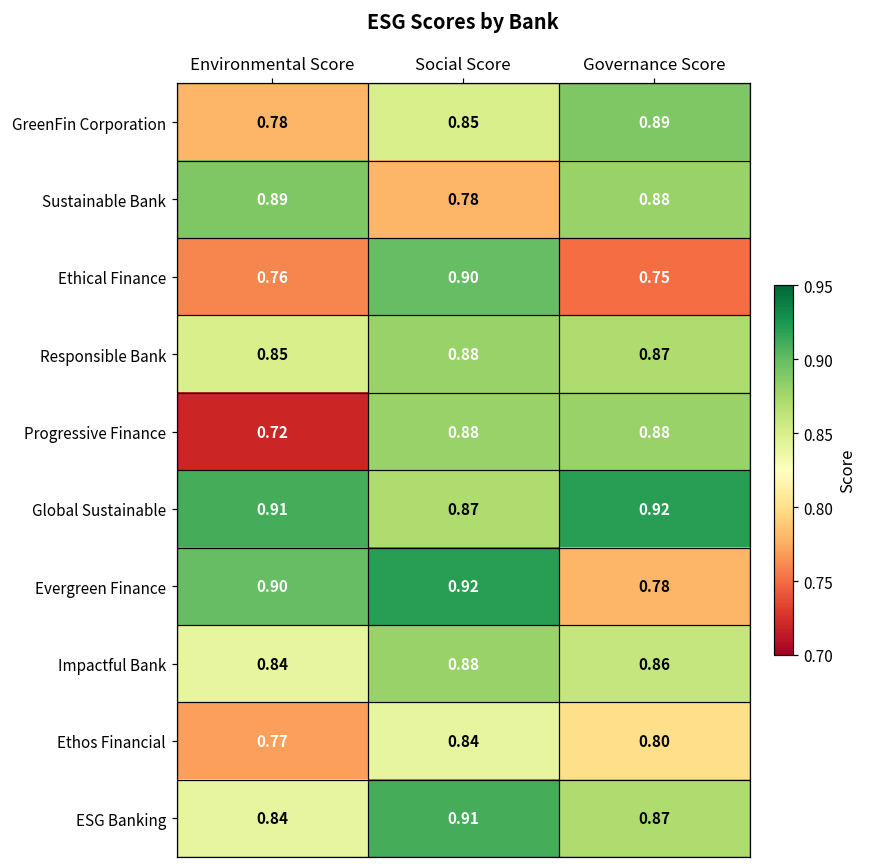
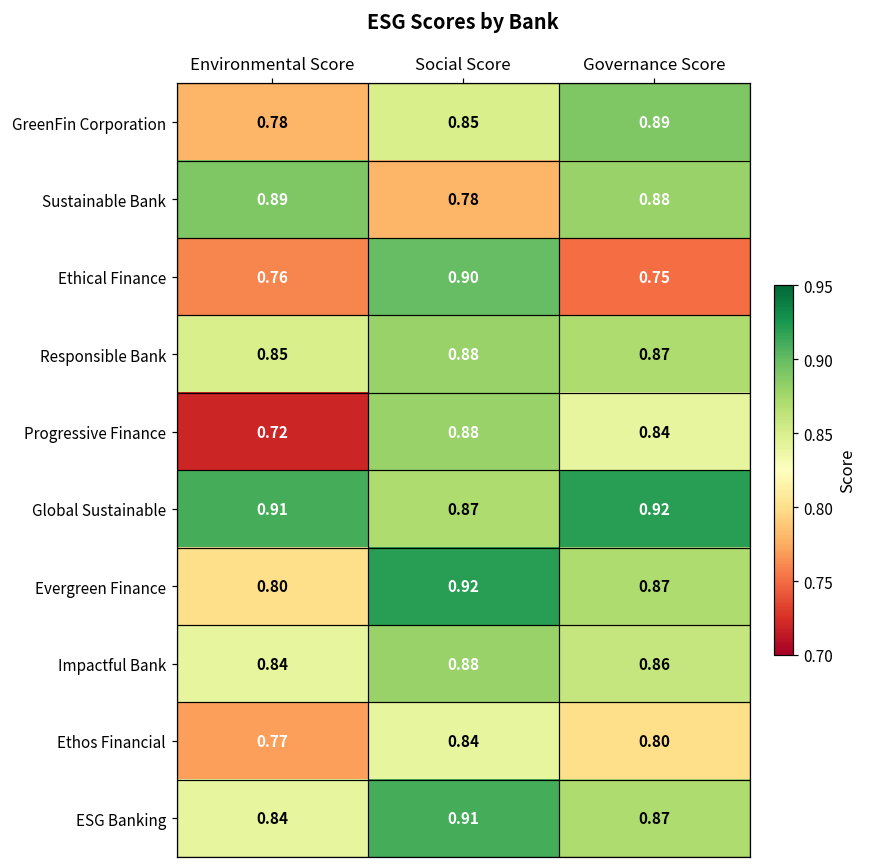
Progressive Finance, Governance Score: 0.88 -> 0.84
Evergreen Finance, Environmental Score: 0.90 -> 0.80
Evergreen Finance, Governance Score: 0.78 -> 0.87
